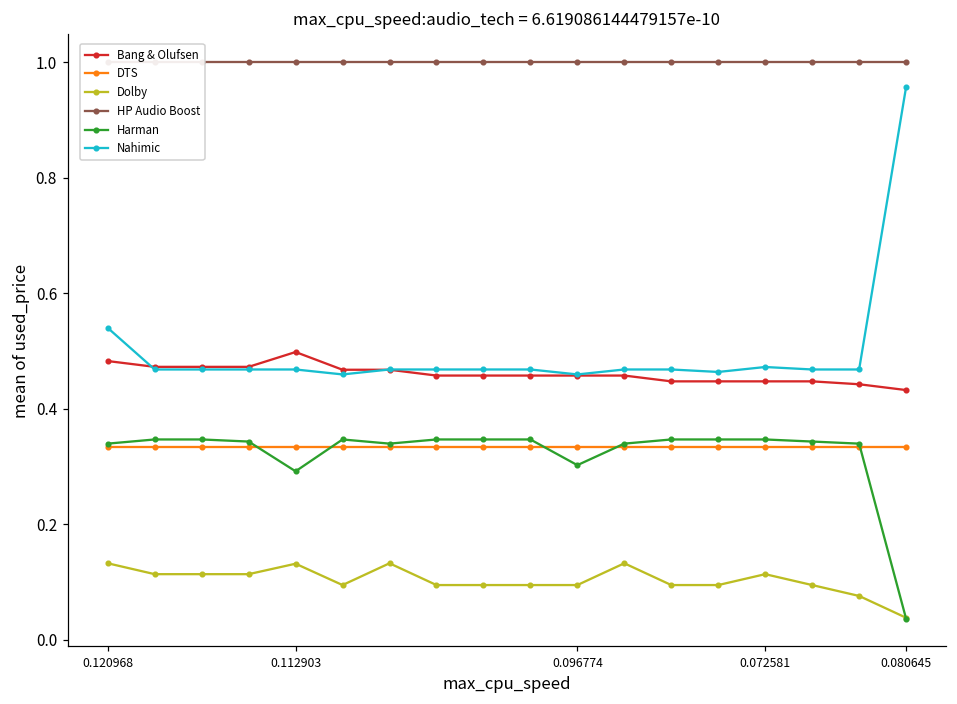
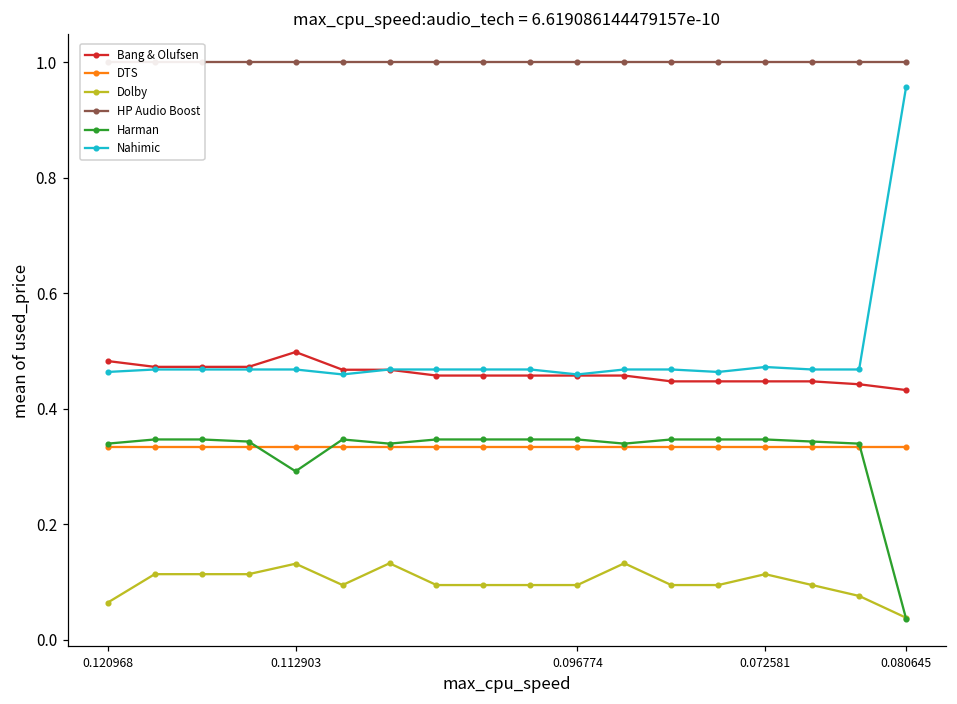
Dolby, 0.120968: 0.13 -> 0.06
Nahimic, 0.120968: 0.54 -> 0.46
Harman, 0.096774: 0.30 -> 0.35
